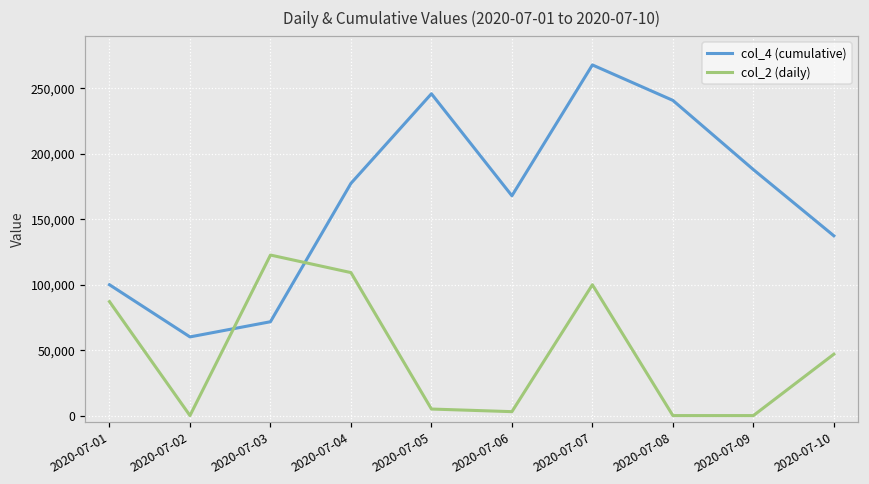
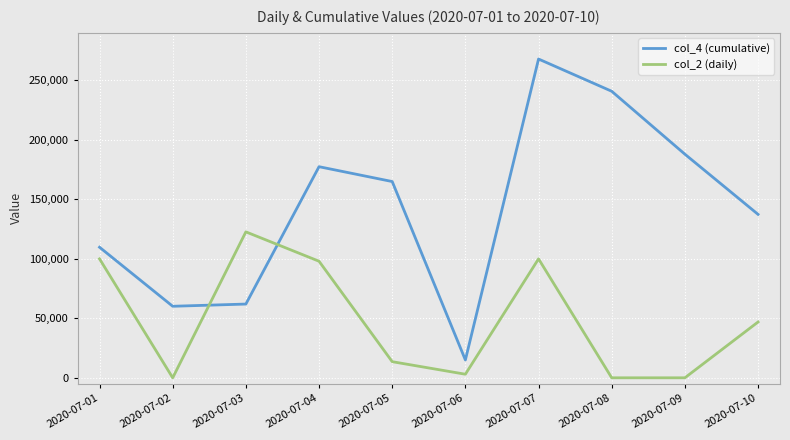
col_4 (cumulative), 2020-07-01: 100,000 -> 110,000
col_2 (daily), 2020-07-01: 87,000 -> 100,000
col_4 (cumulative), 2020-07-03: 72,000 -> 62,000
col_2 (daily), 2020-07-04: 109,000 -> 98,000
col_4 (cumulative), 2020-07-05: 246,000 -> 165,000
col_2 (daily), 2020-07-05: 5,000 -> 14,000
col_4 (cumulative), 2020-07-06: 168,000 -> 15,000
